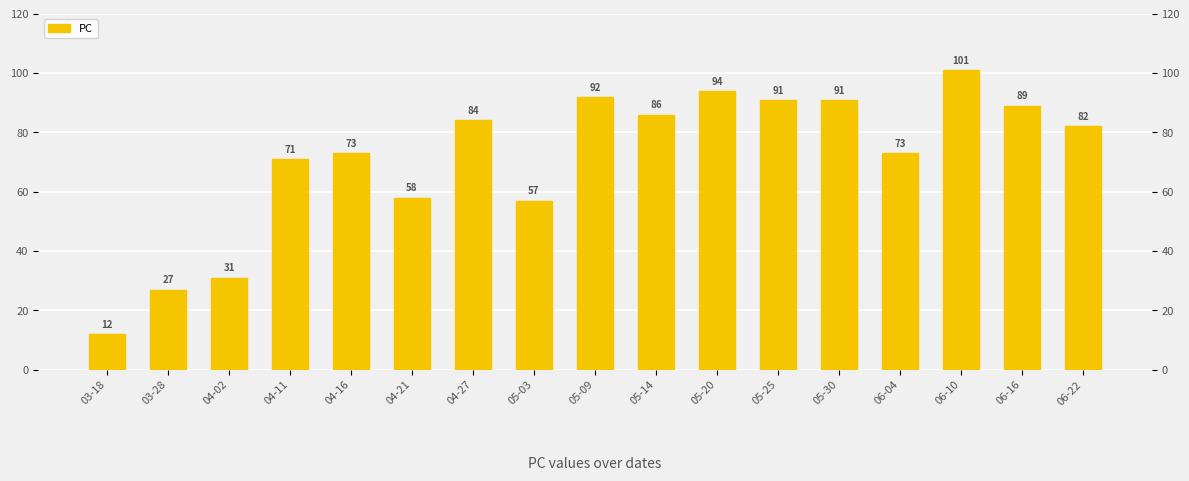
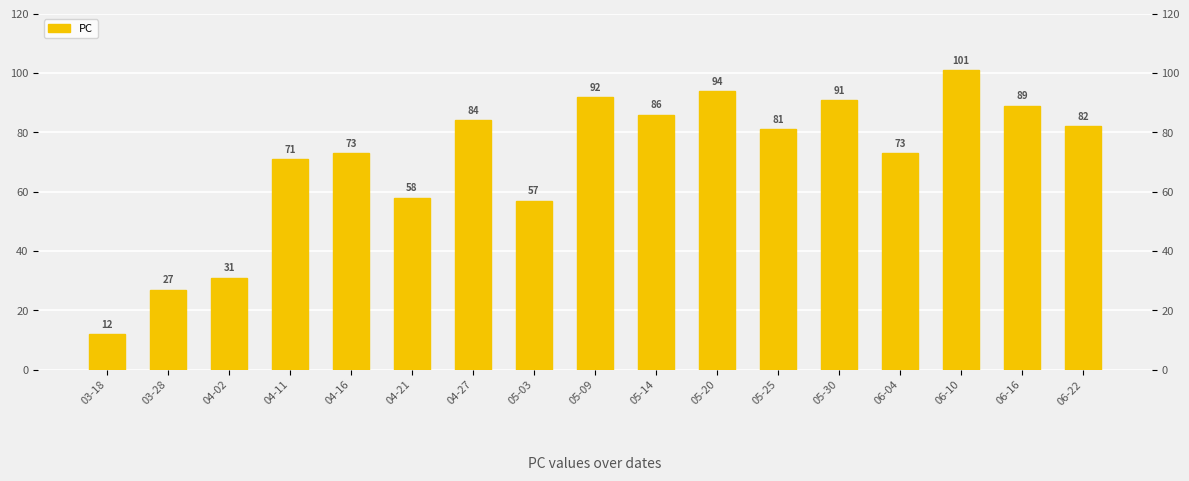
05-25: 91 -> 81
